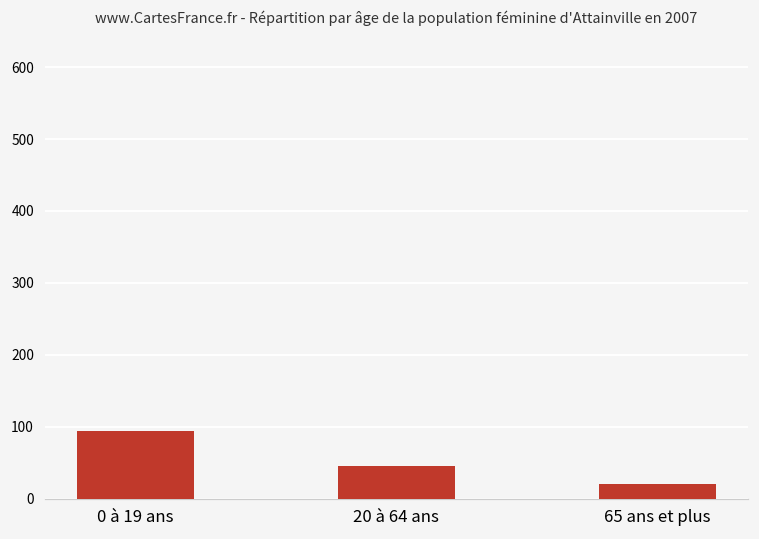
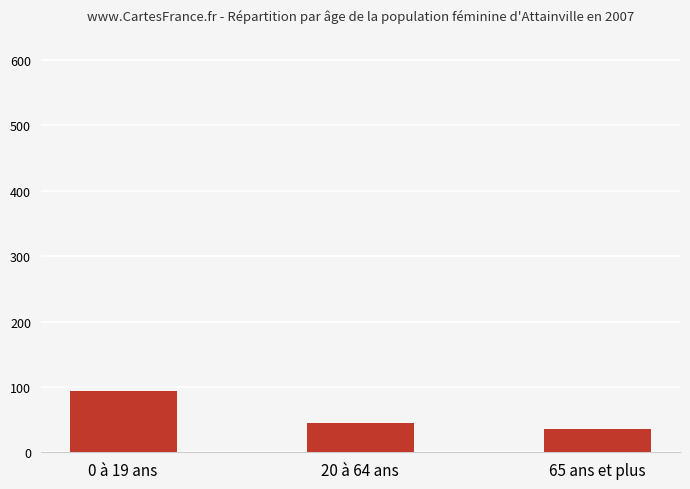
65 ans et plus: 20 -> 40
